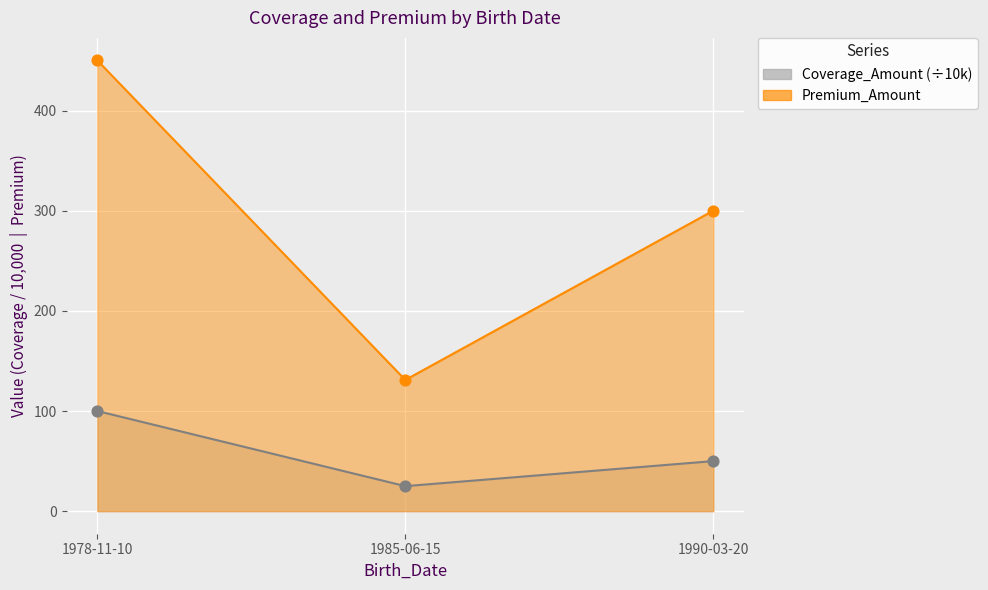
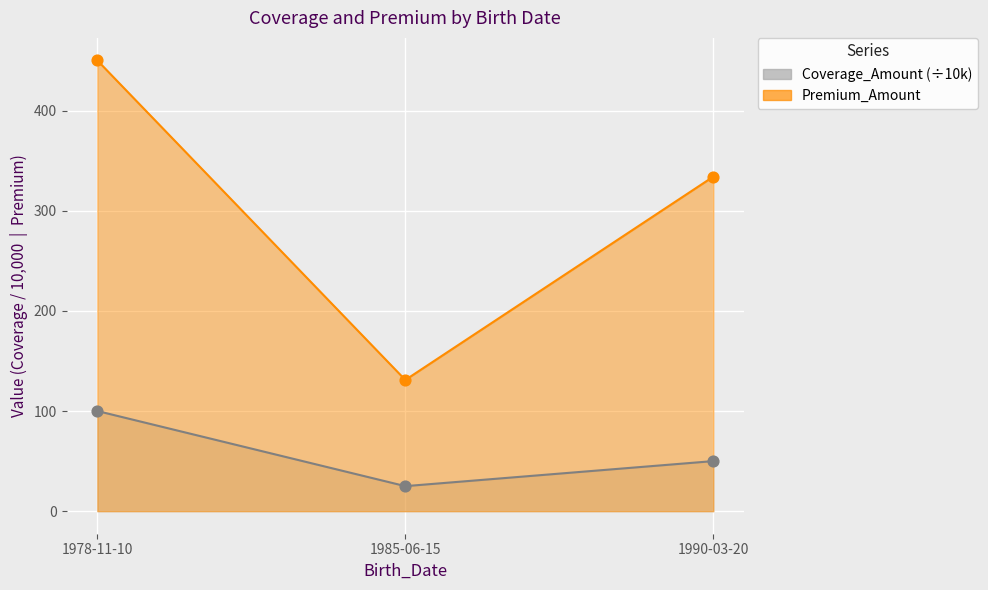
Premium_Amount, 1990-03-20: 300 -> 334
